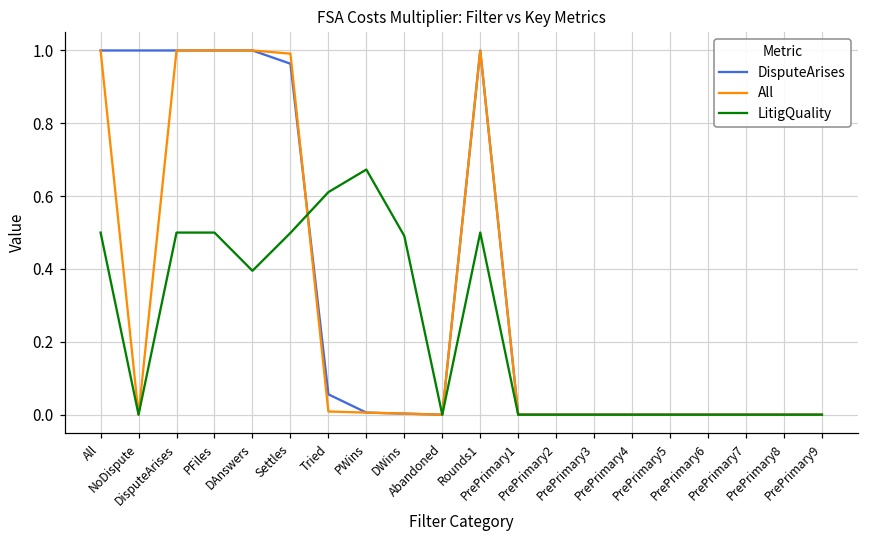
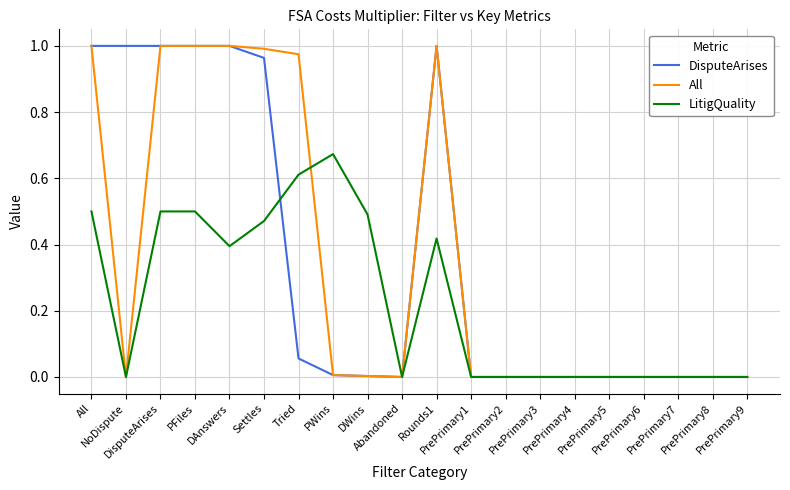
LitigQuality, Settles: 0.50 -> 0.47
All, Tried: 0.01 -> 0.97
LitigQuality, Rounds1: 0.50 -> 0.42
